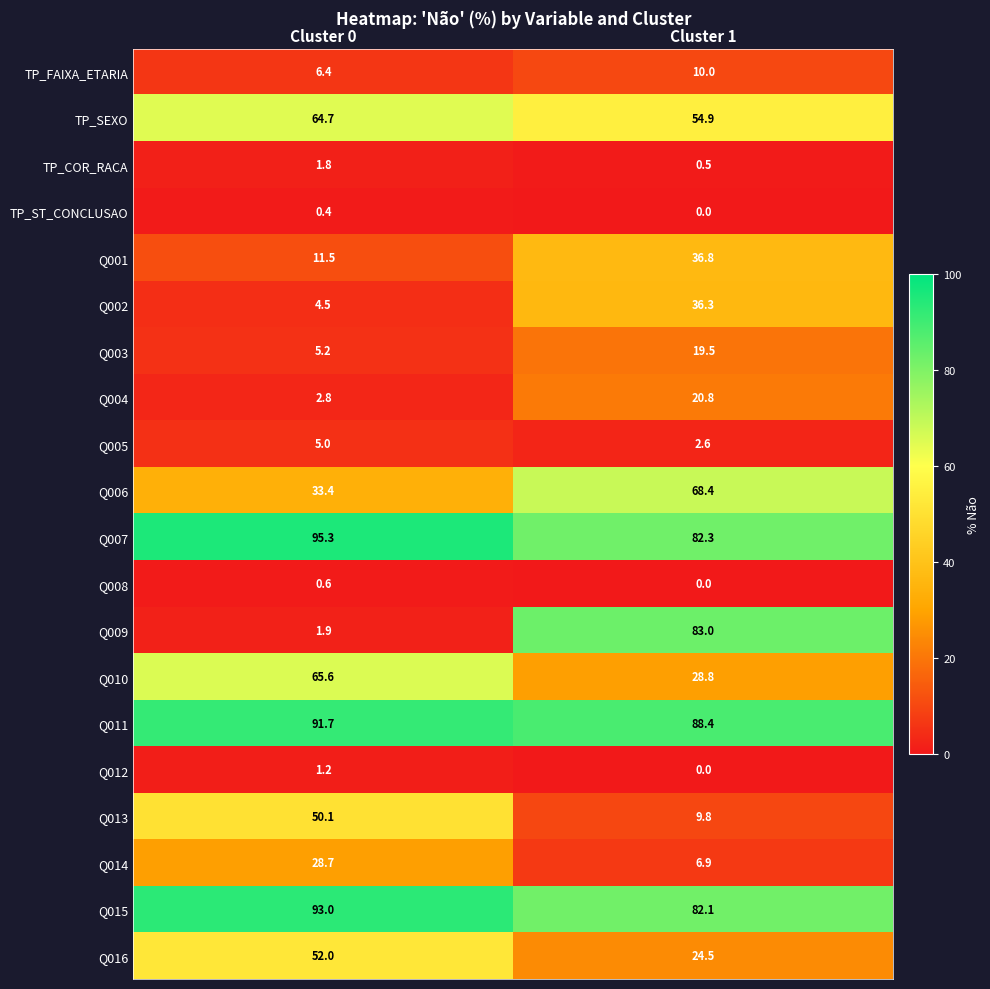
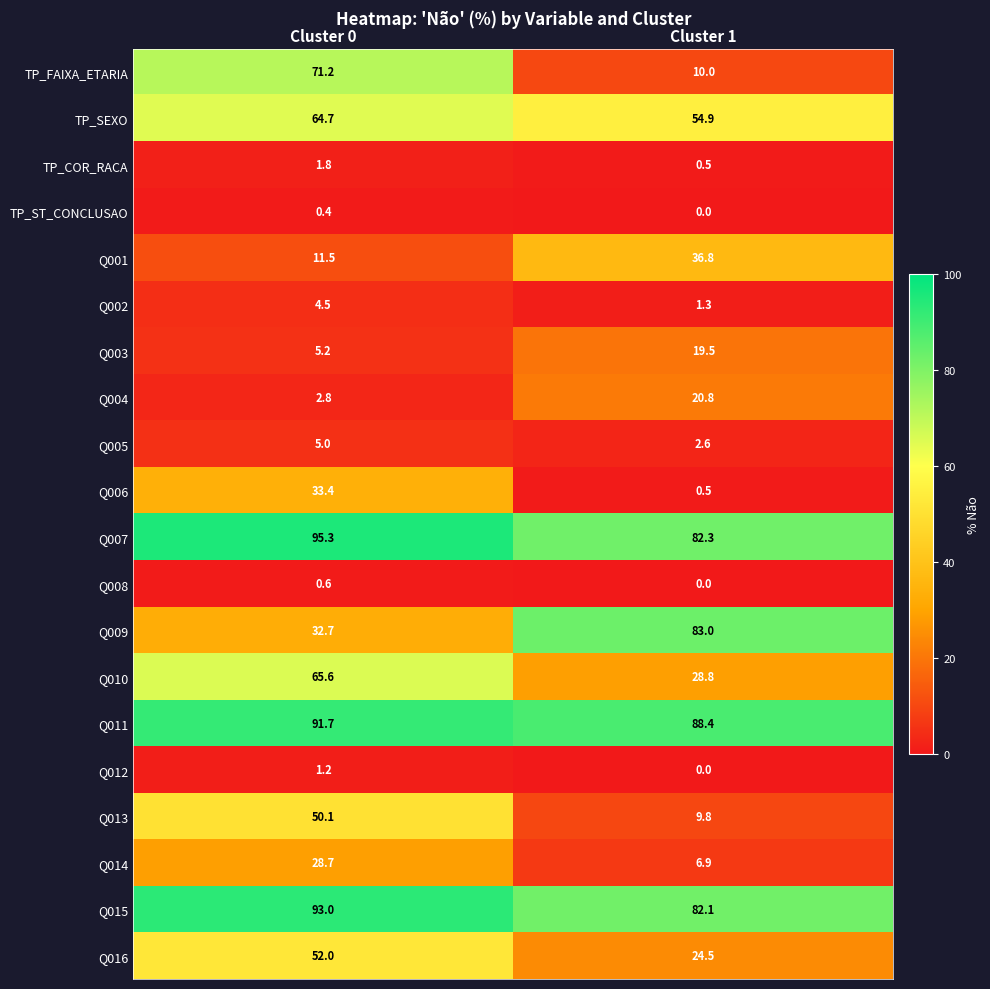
TP_FAIXA_ETARIA, Cluster 0: 6.4 -> 71.2
Q002, Cluster 1: 36.3 -> 1.3
Q006, Cluster 1: 68.4 -> 0.5
Q009, Cluster 0: 1.9 -> 32.7
